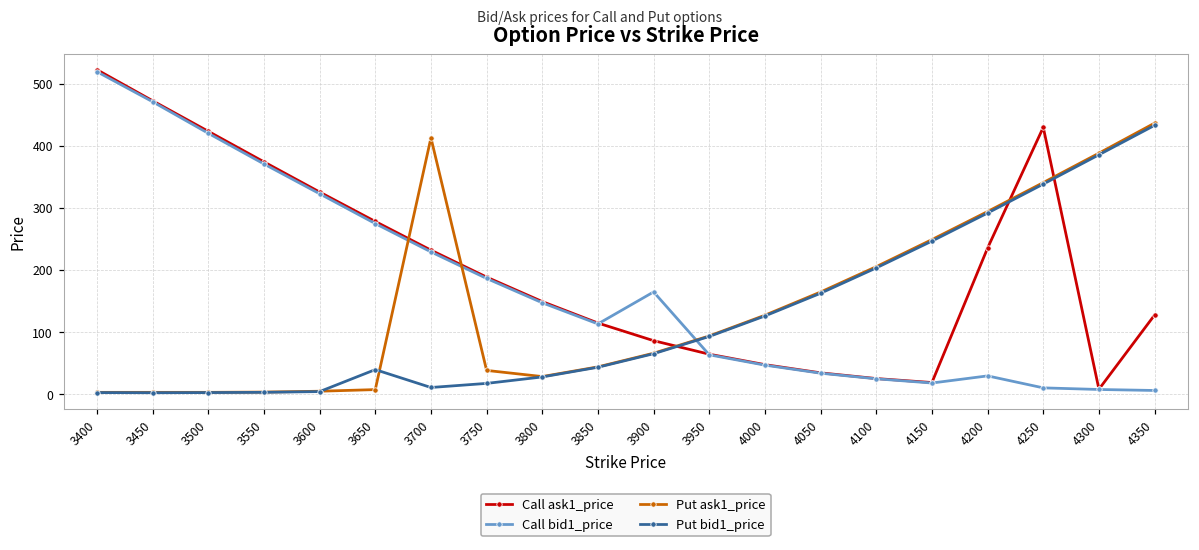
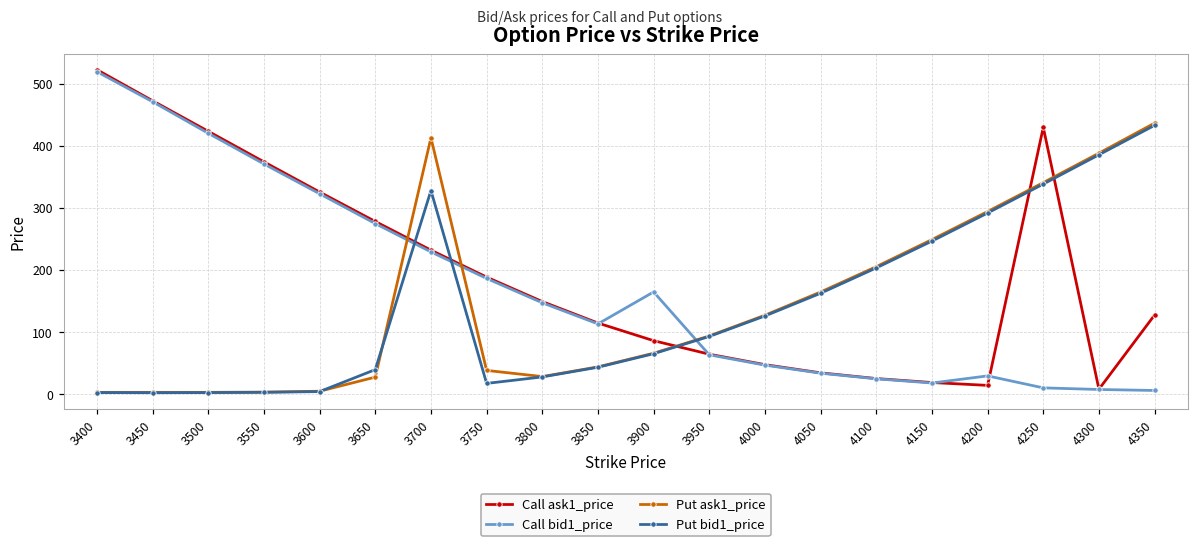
Put ask1_price, 3650: 10 -> 30
Put bid1_price, 3700: 10 -> 330
Call ask1_price, 4200: 240 -> 10
